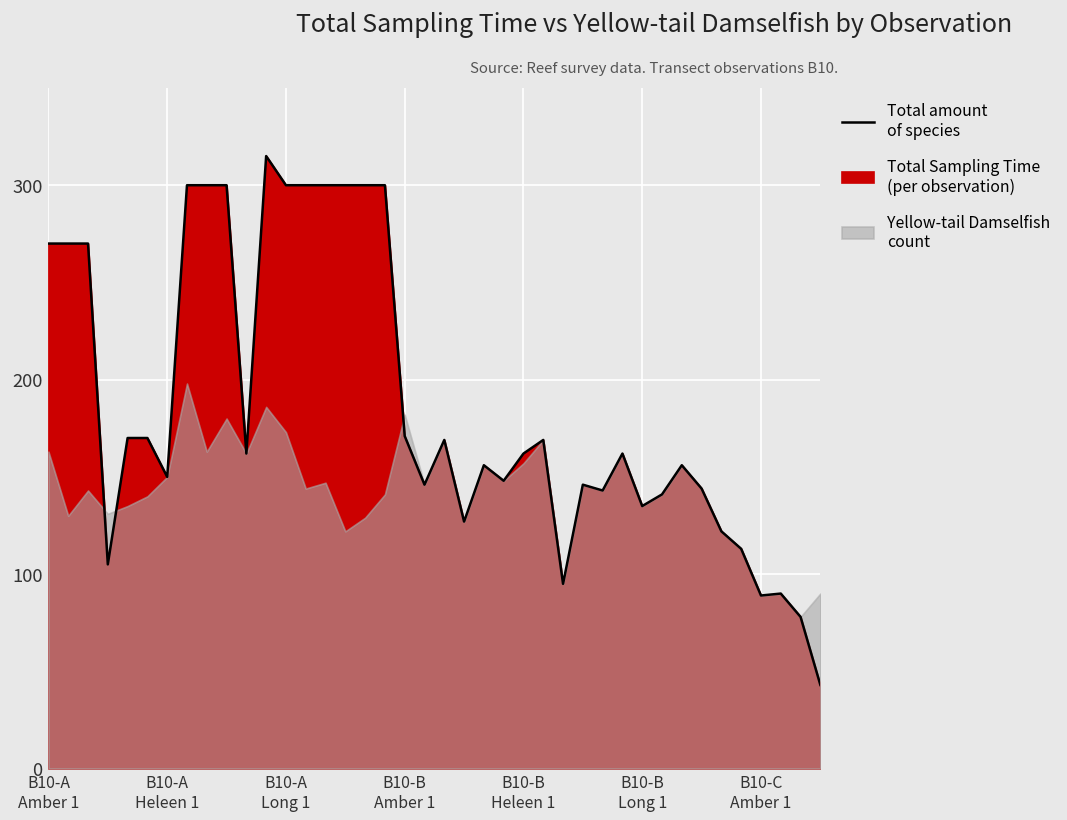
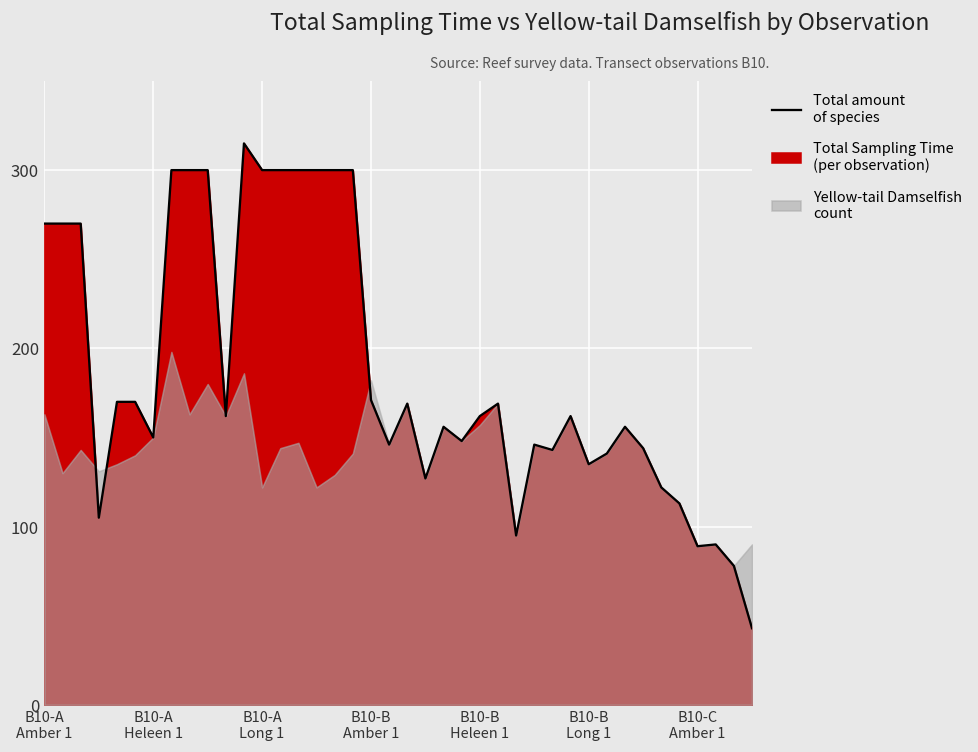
Yellow-tail Damselfish count, B10-A Long 1: 173 -> 122
